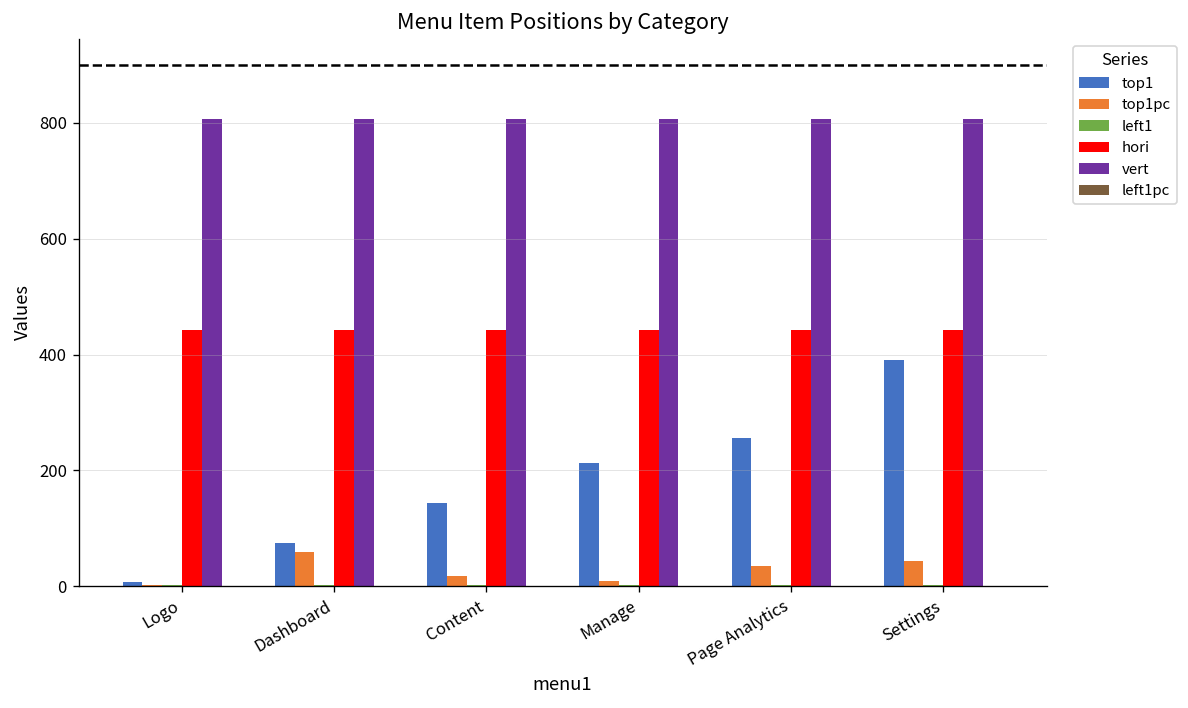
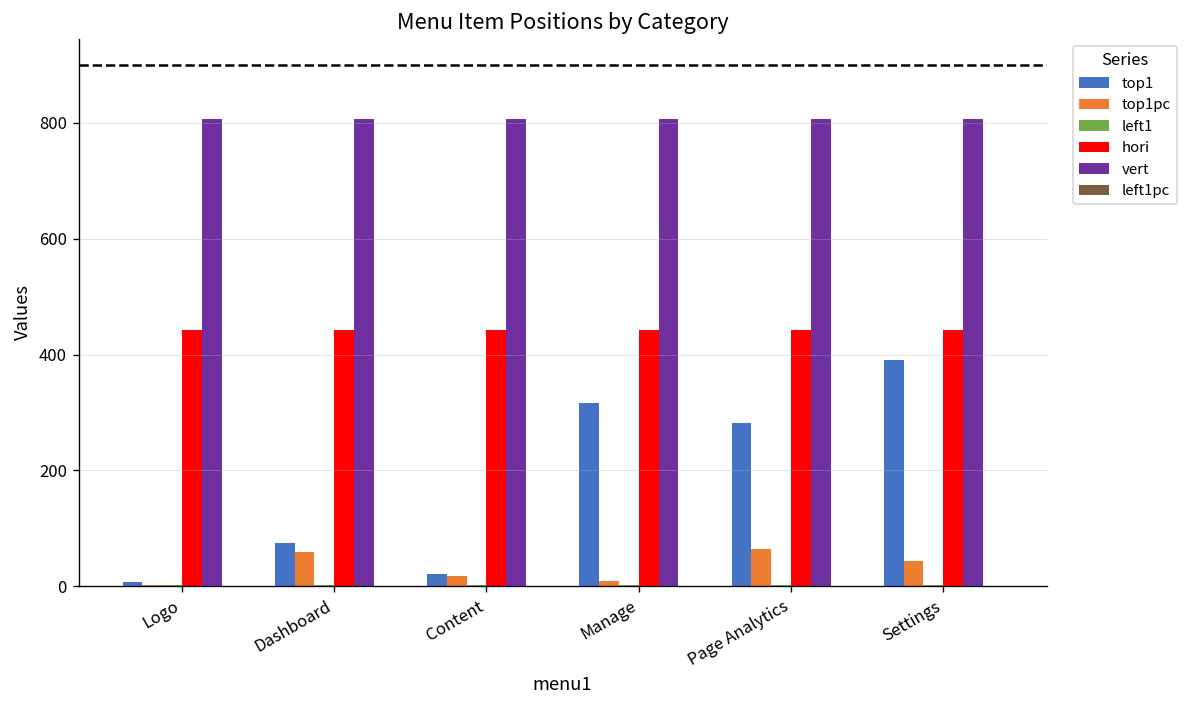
top1, Content: 140 -> 20
top1, Manage: 210 -> 320
top1, Page Analytics: 260 -> 280
top1pc, Page Analytics: 30 -> 60
